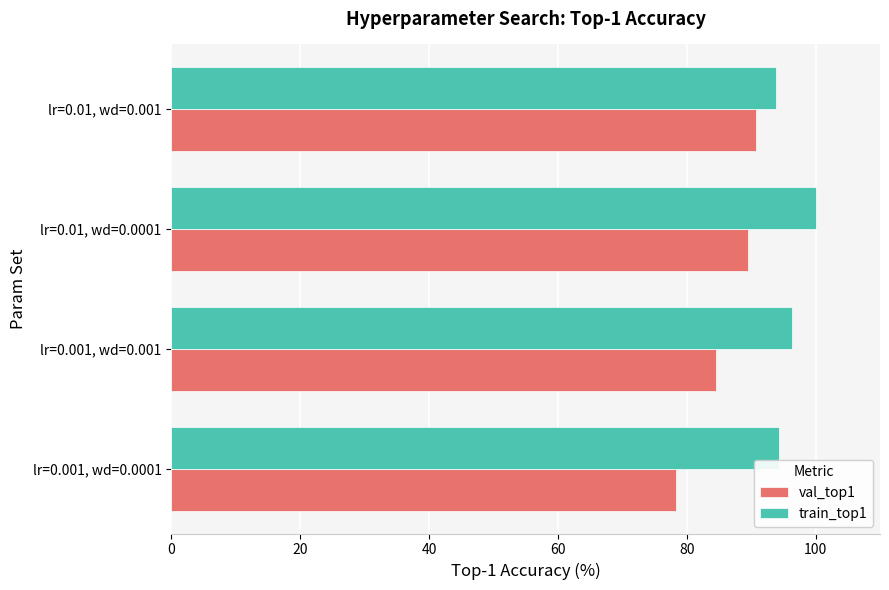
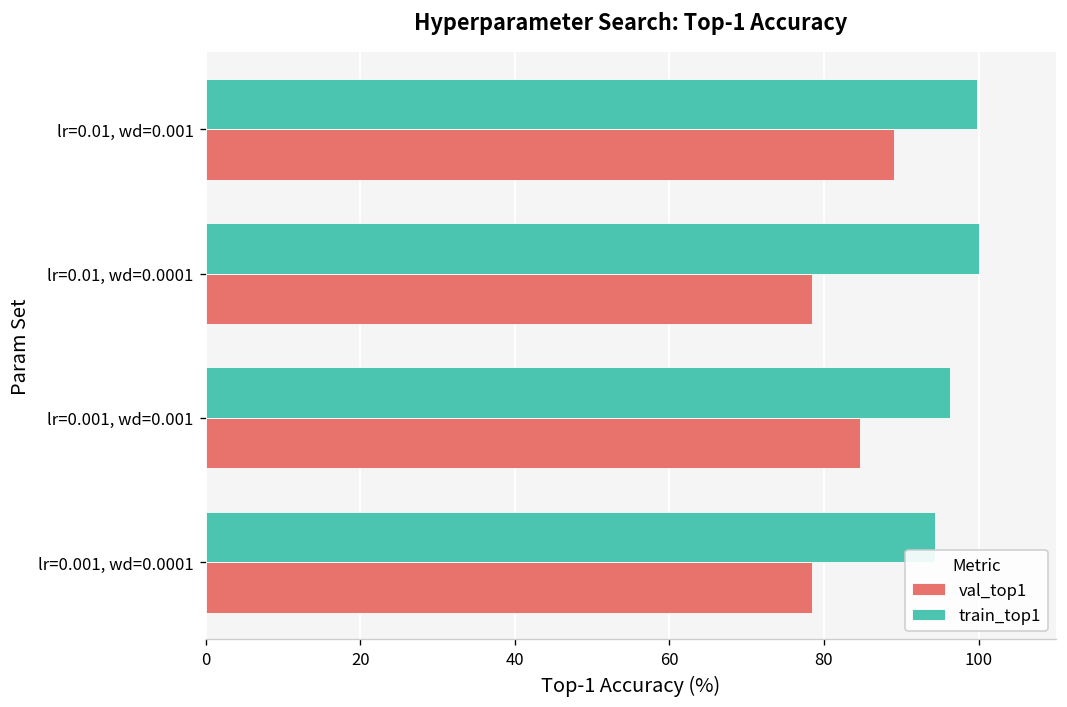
train_top1, lr=0.01, wd=0.001: 94 -> 100
val_top1, lr=0.01, wd=0.001: 91 -> 89
val_top1, lr=0.01, wd=0.0001: 90 -> 78
